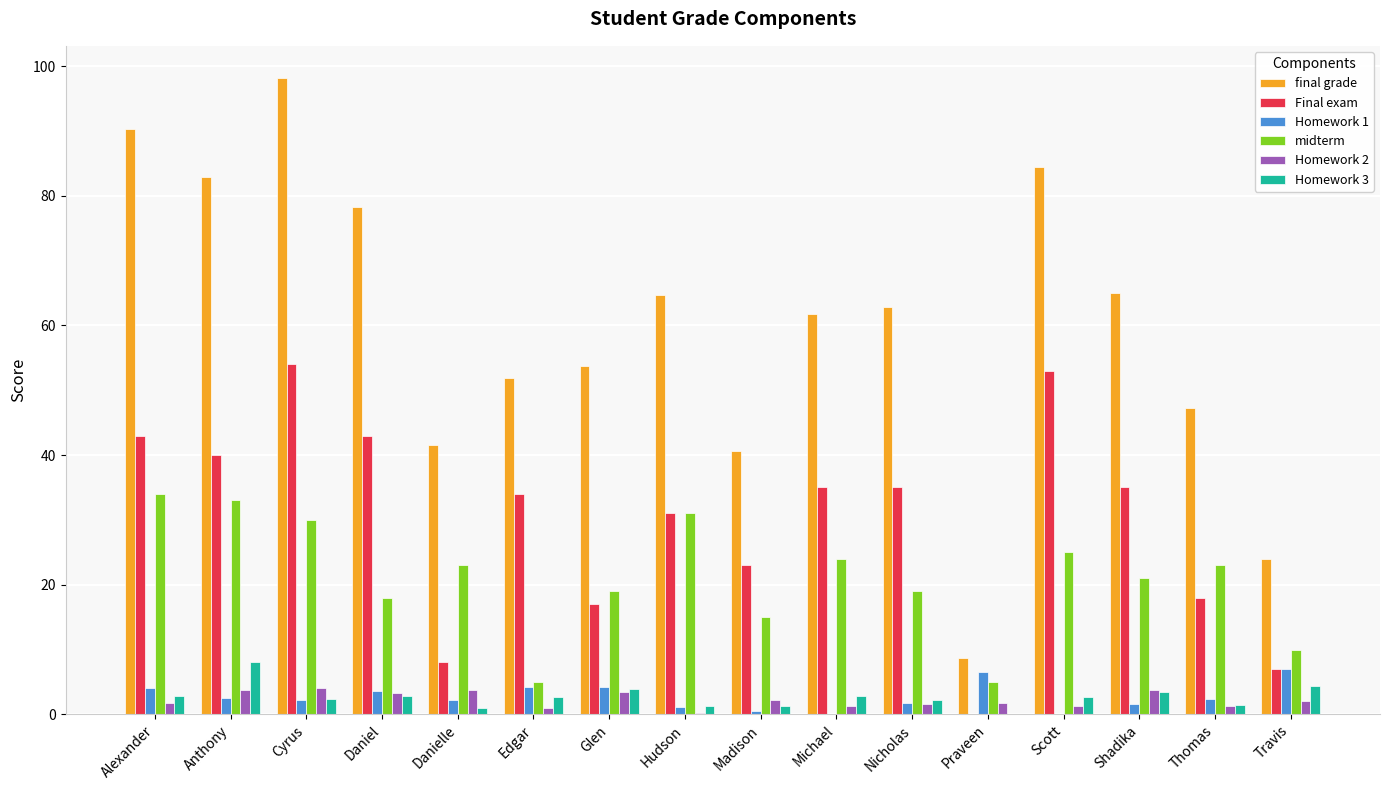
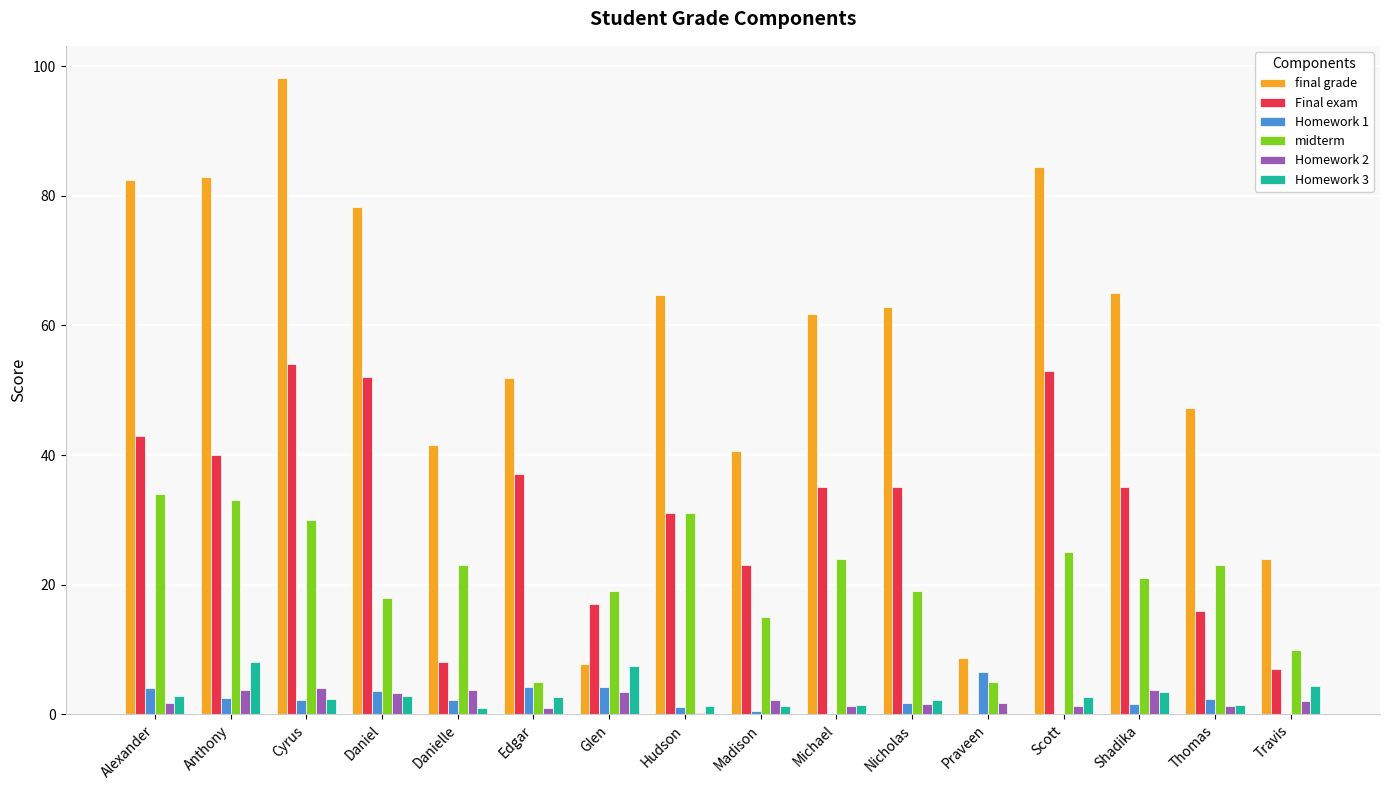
final grade, Alexander: 90 -> 82
Final exam, Daniel: 43 -> 52
Final exam, Edgar: 34 -> 37
final grade, Glen: 54 -> 8
Homework 3, Glen: 4 -> 7
Homework 3, Michael: 3 -> 2
Final exam, Thomas: 18 -> 16
Homework 1, Travis: 7 -> 0
